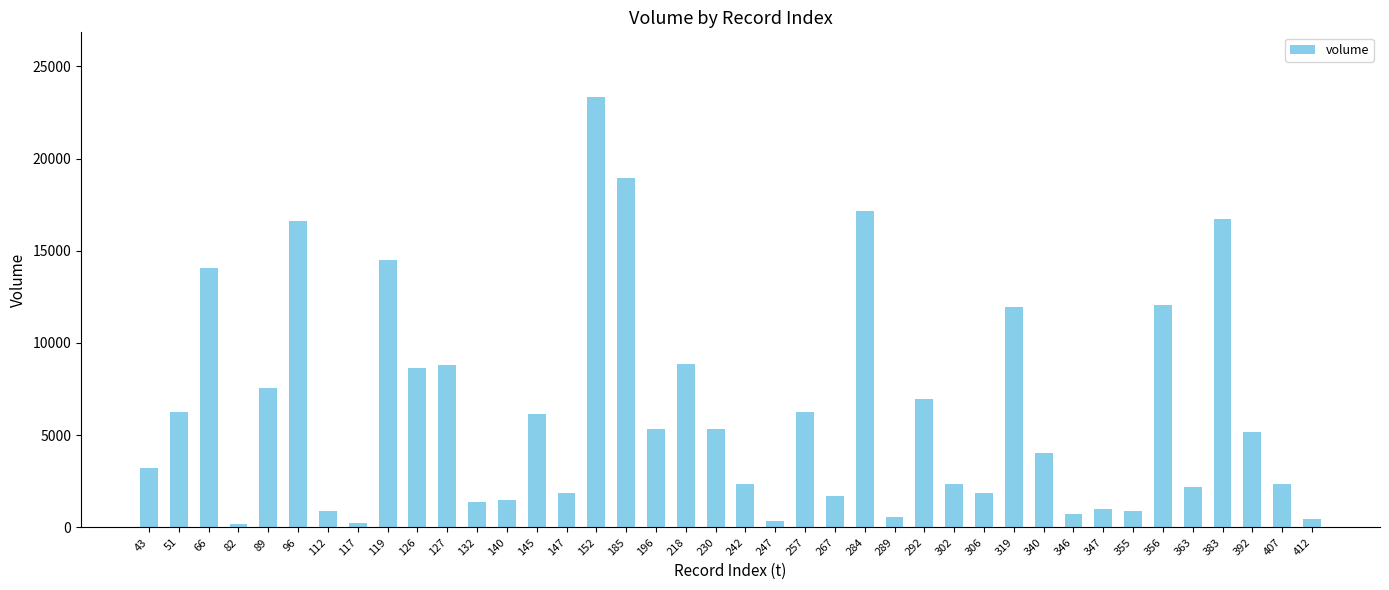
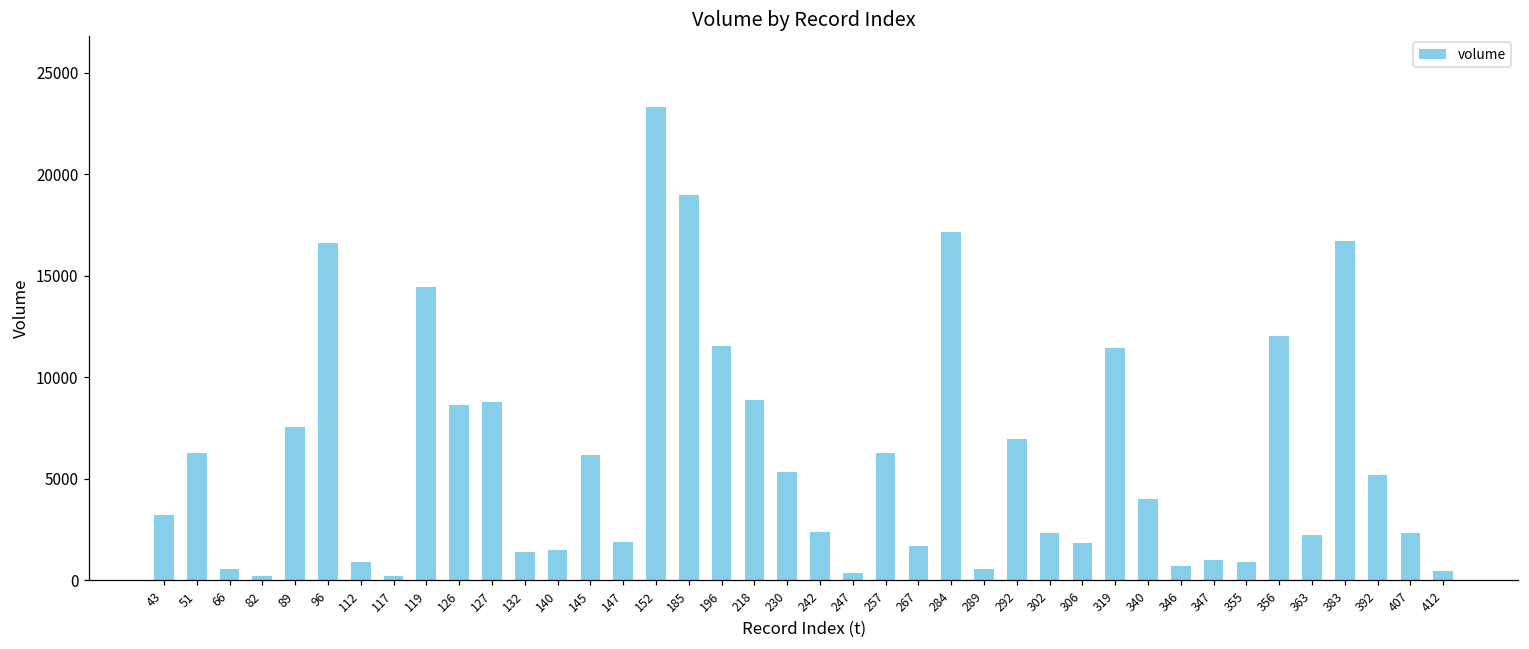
66: 14100 -> 600
196: 5300 -> 11600
319: 11900 -> 11400
